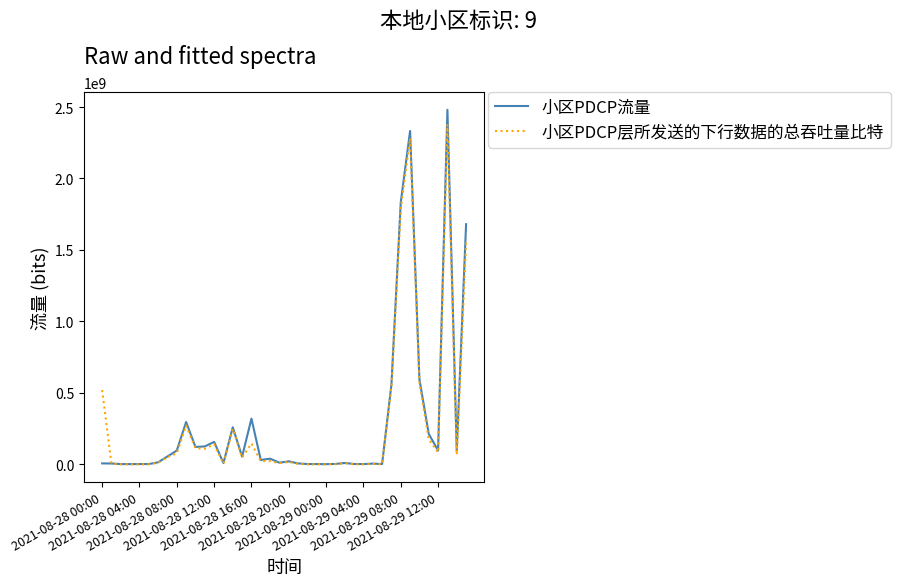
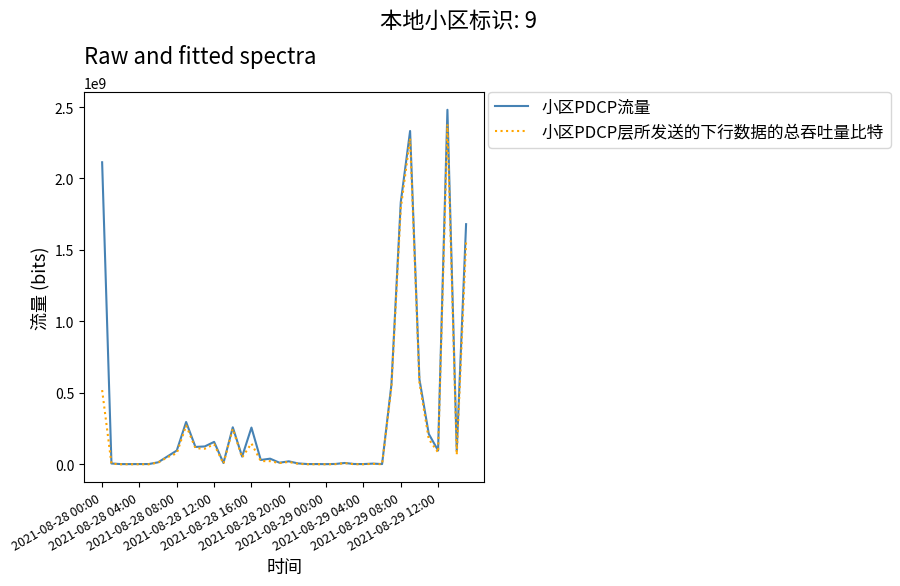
小区PDCP流量, 2021-08-28 00:00: 10000000 -> 2110000000
小区PDCP流量, 2021-08-28 16:00: 320000000 -> 260000000
